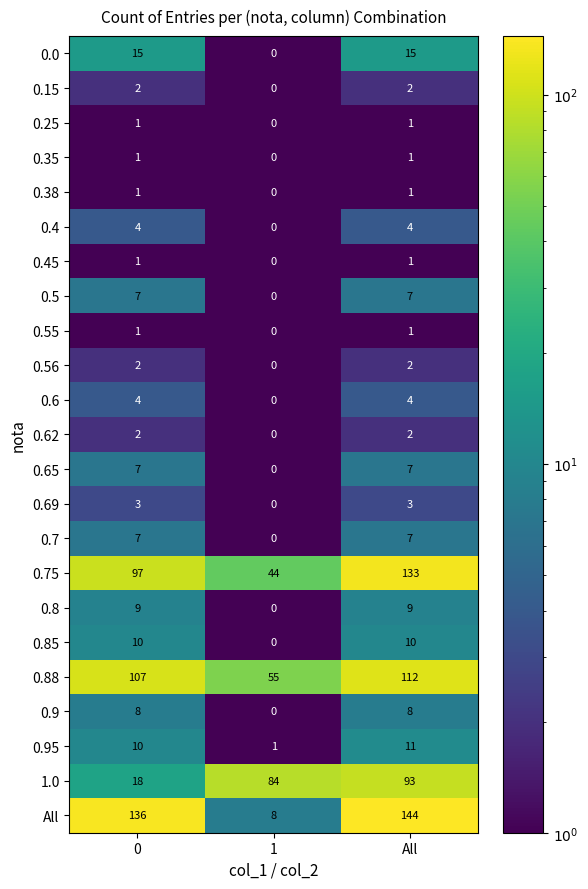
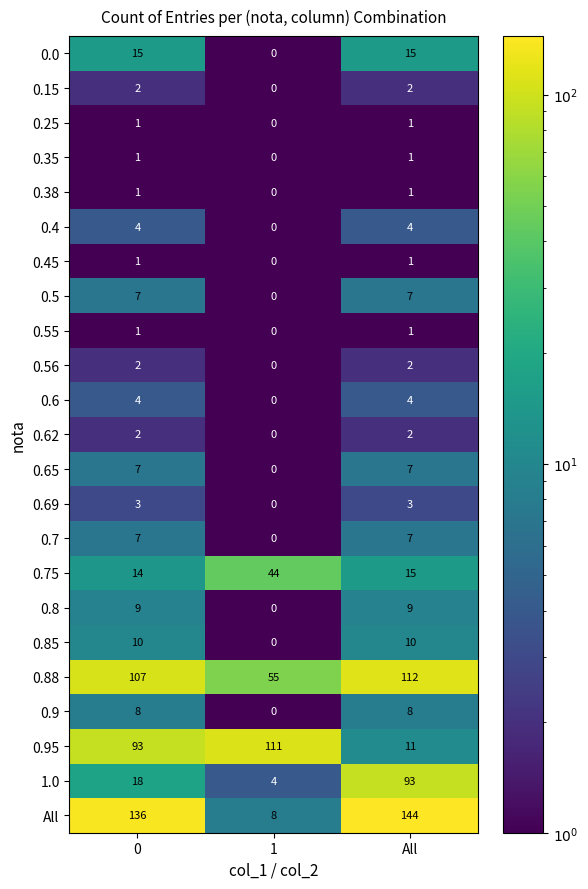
0.75, 0: 97 -> 14
0.75, All: 133 -> 15
0.95, 0: 10 -> 93
0.95, 1: 1 -> 111
1.0, 1: 84 -> 4
